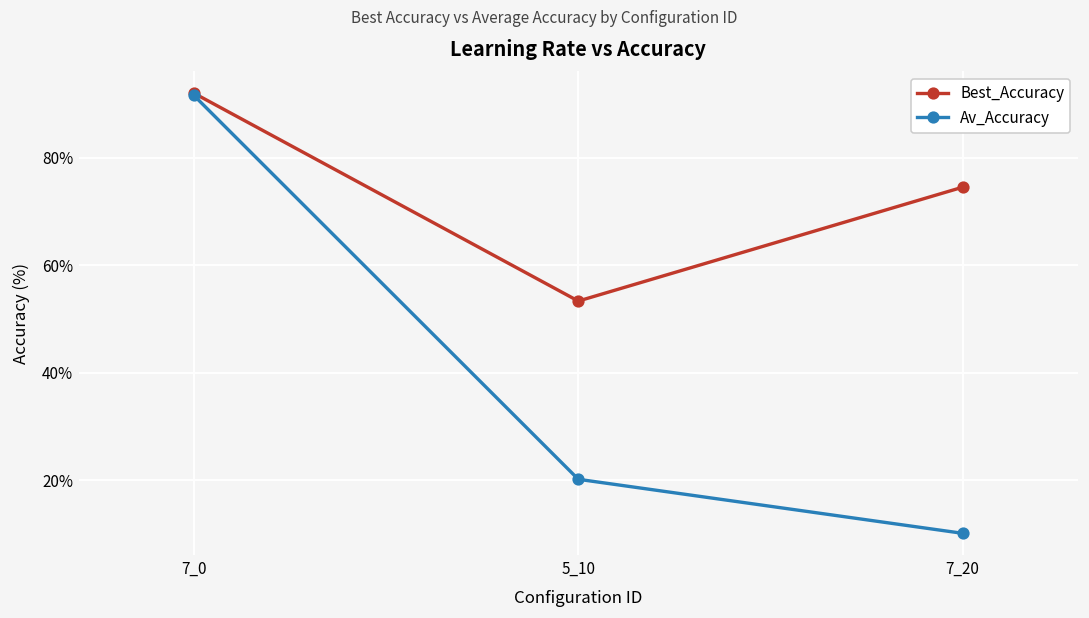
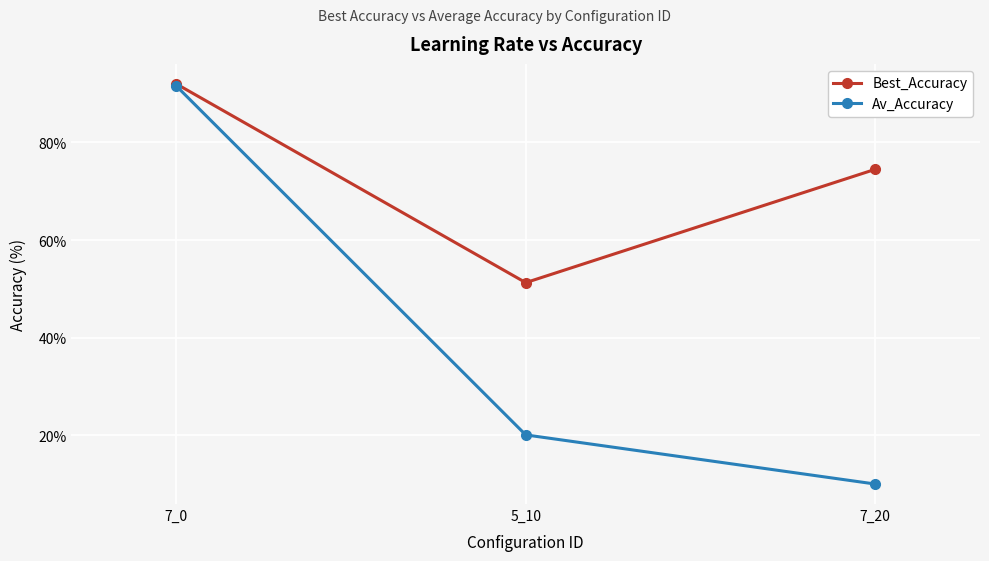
Best_Accuracy, 5_10: 53% -> 51%
